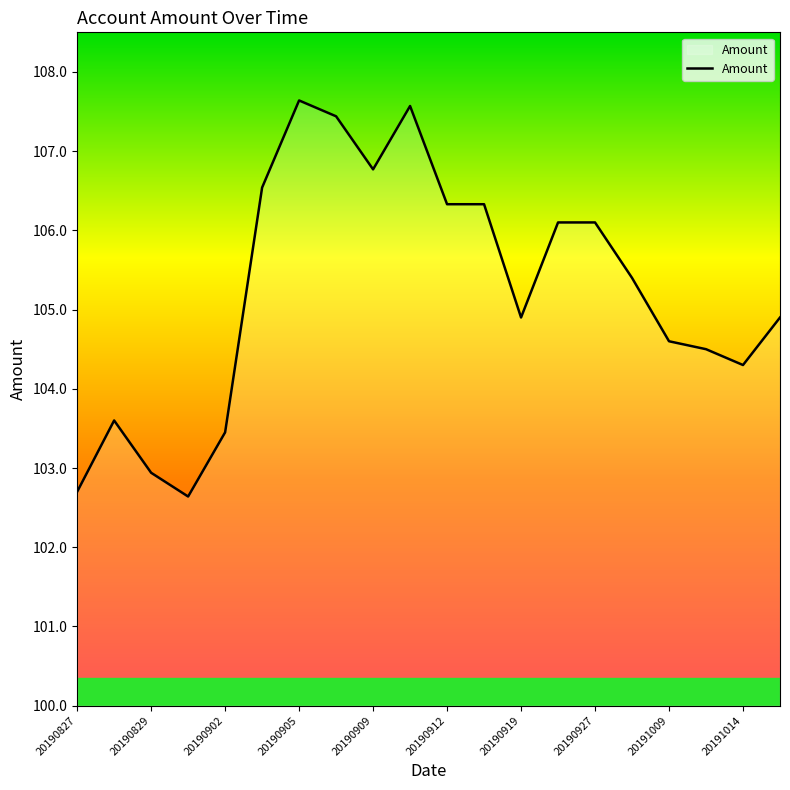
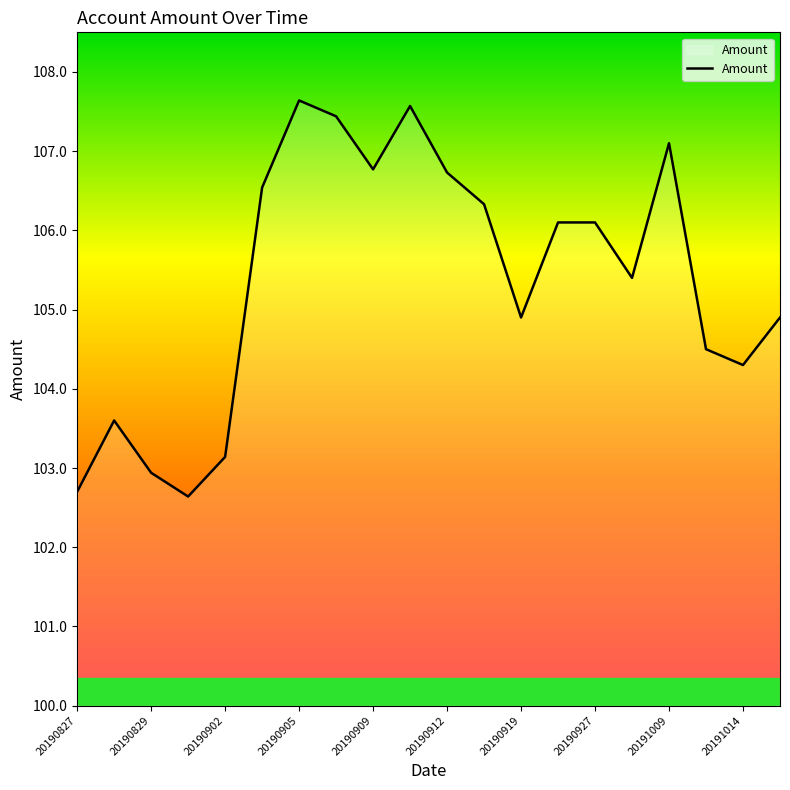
20190902: 103.5 -> 103.1
20190912: 106.3 -> 106.7
20191009: 104.6 -> 107.1
